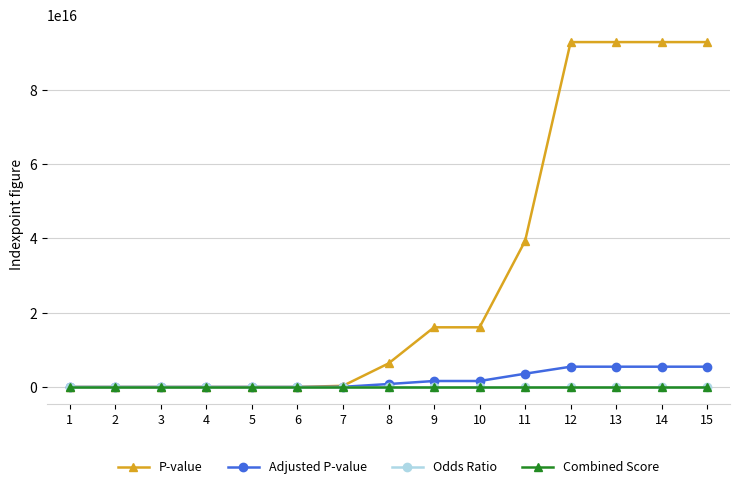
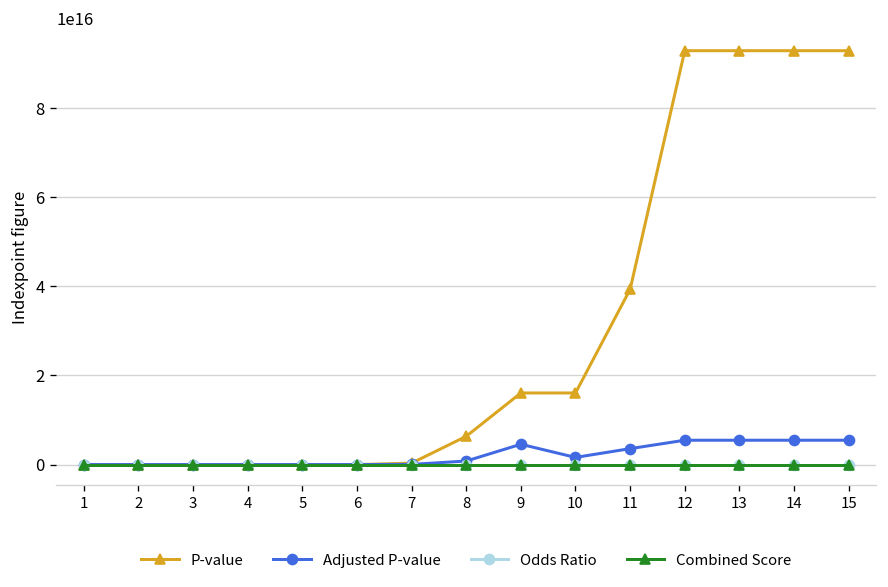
Adjusted P-value, 9: 2000000000000000 -> 5000000000000000
